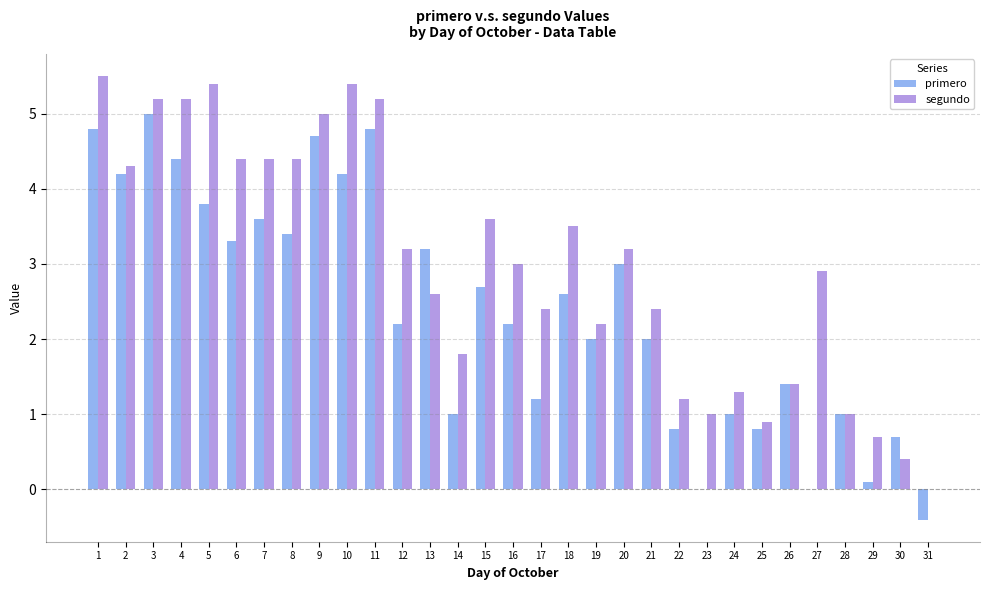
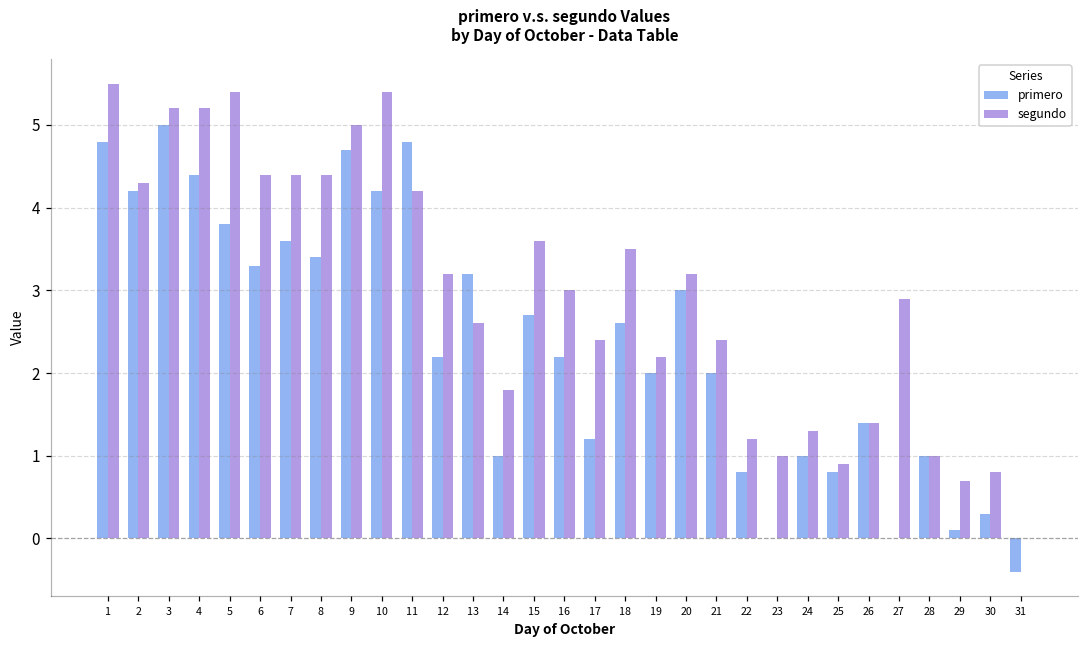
segundo, 11: 5.2 -> 4.2
primero, 30: 0.7 -> 0.3
segundo, 30: 0.4 -> 0.8
